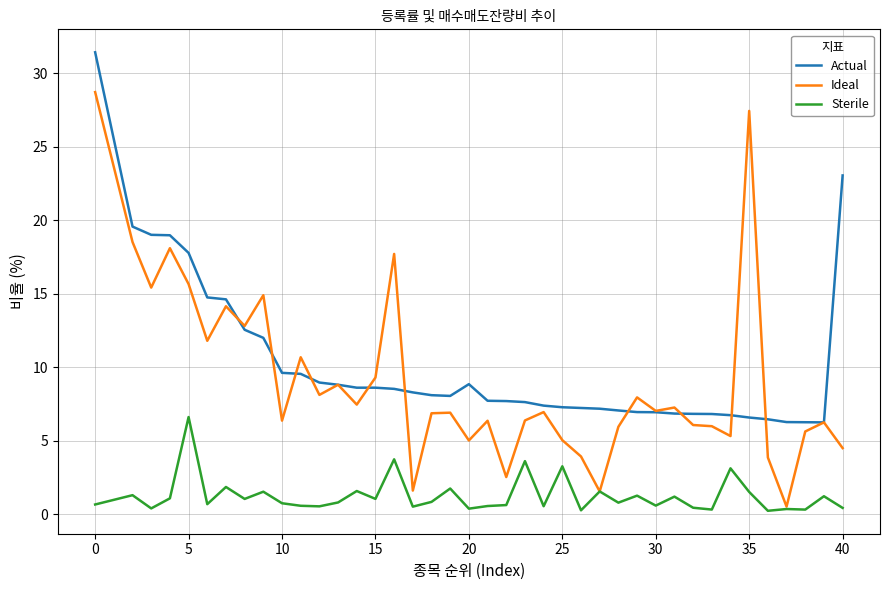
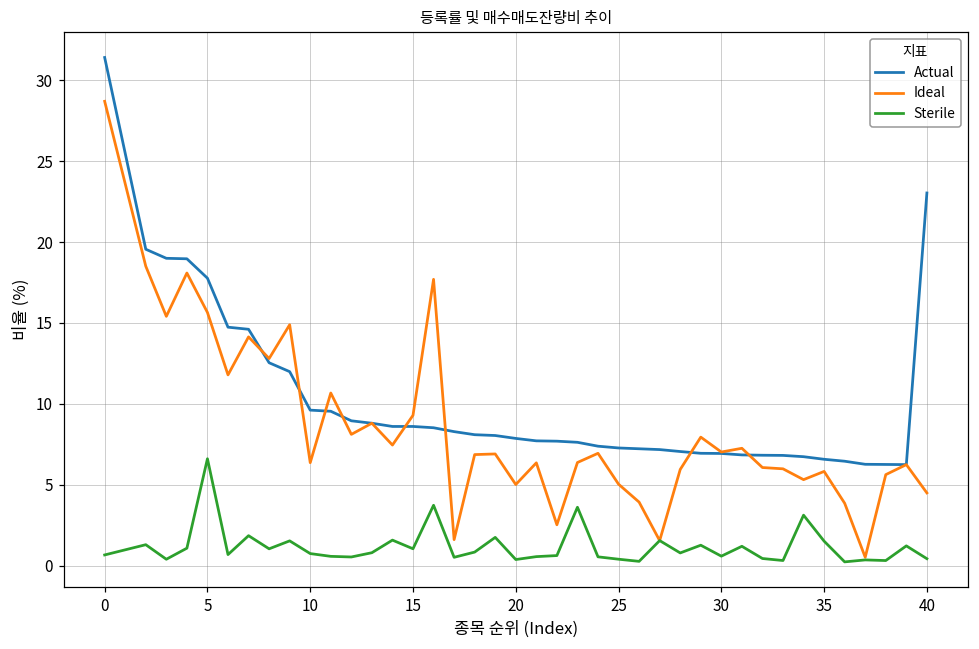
Actual, 20: 8.8 -> 7.9
Sterile, 25: 3.3 -> 0.4
Ideal, 35: 27.4 -> 5.8
